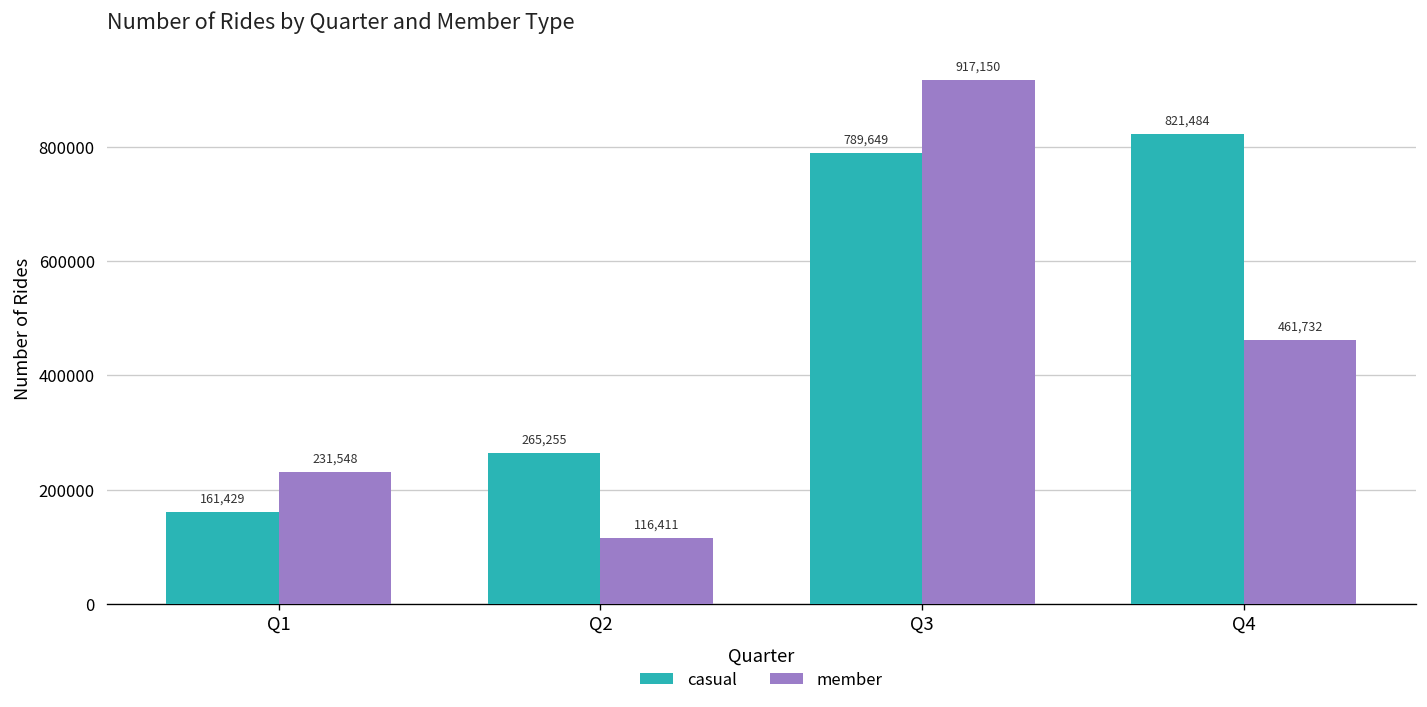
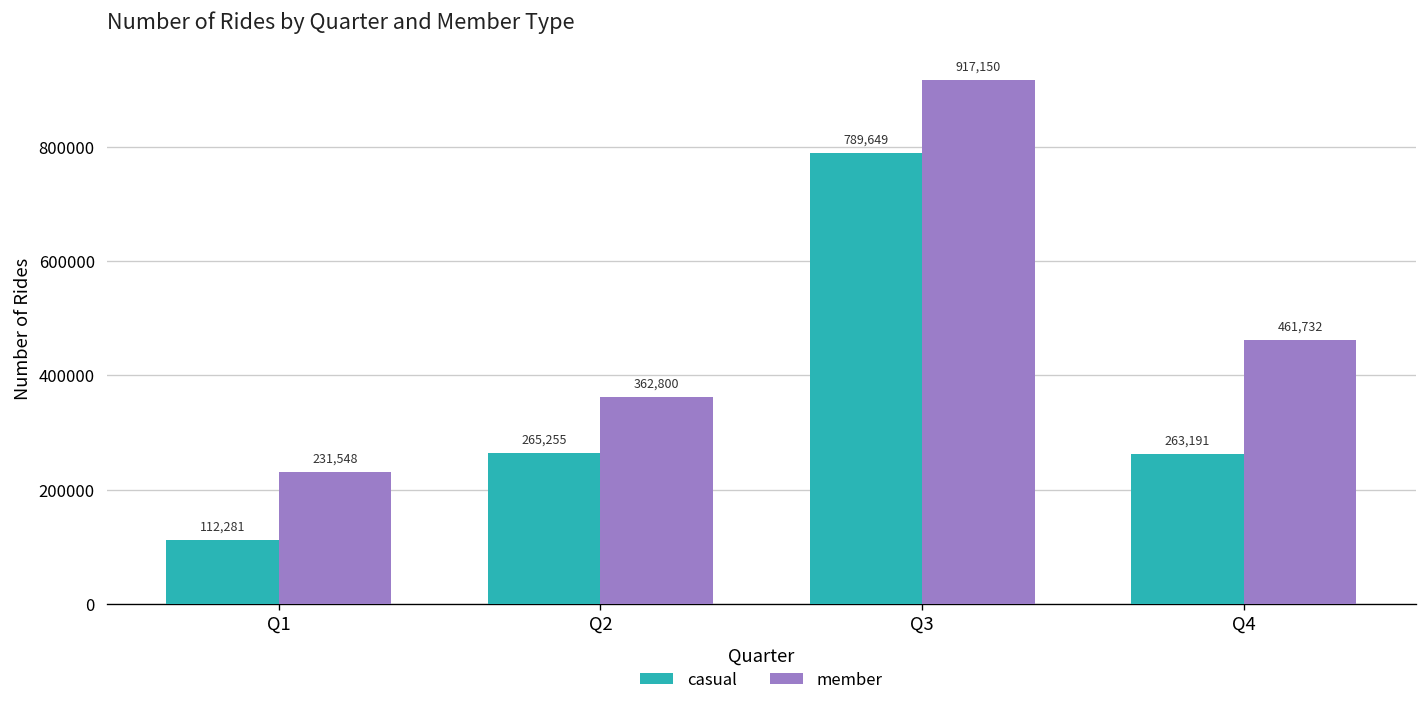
casual, Q1: 161,429 -> 112,281
member, Q2: 116,411 -> 362,800
casual, Q4: 821,484 -> 263,191
